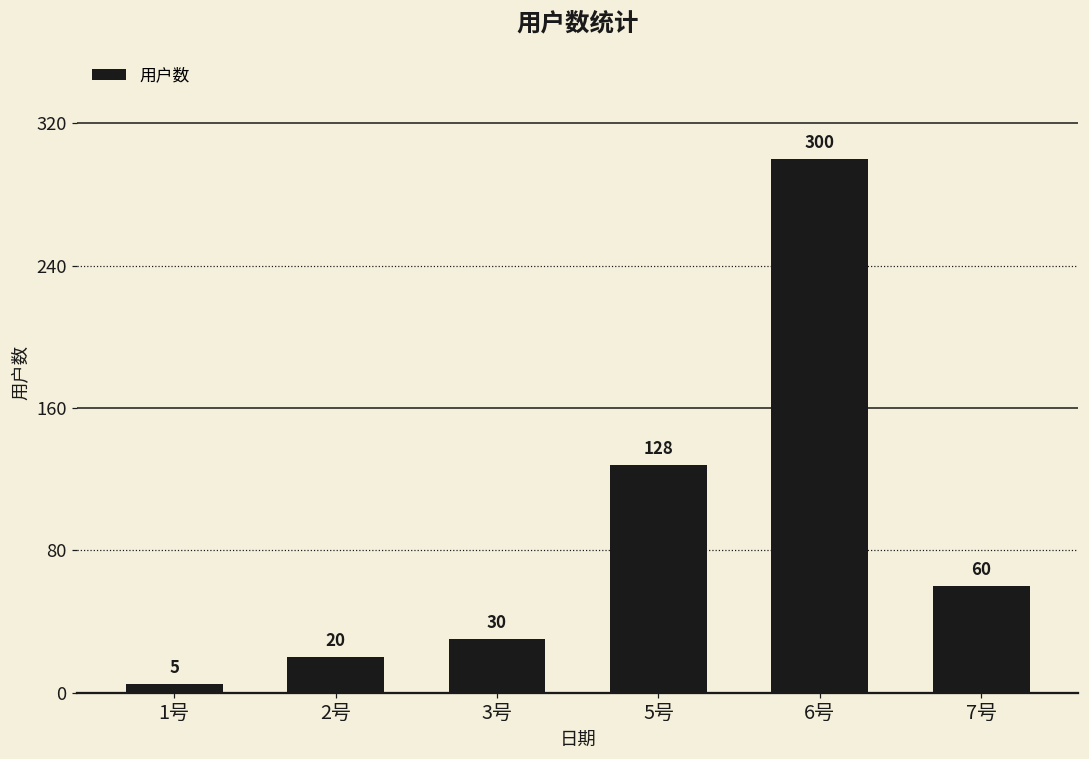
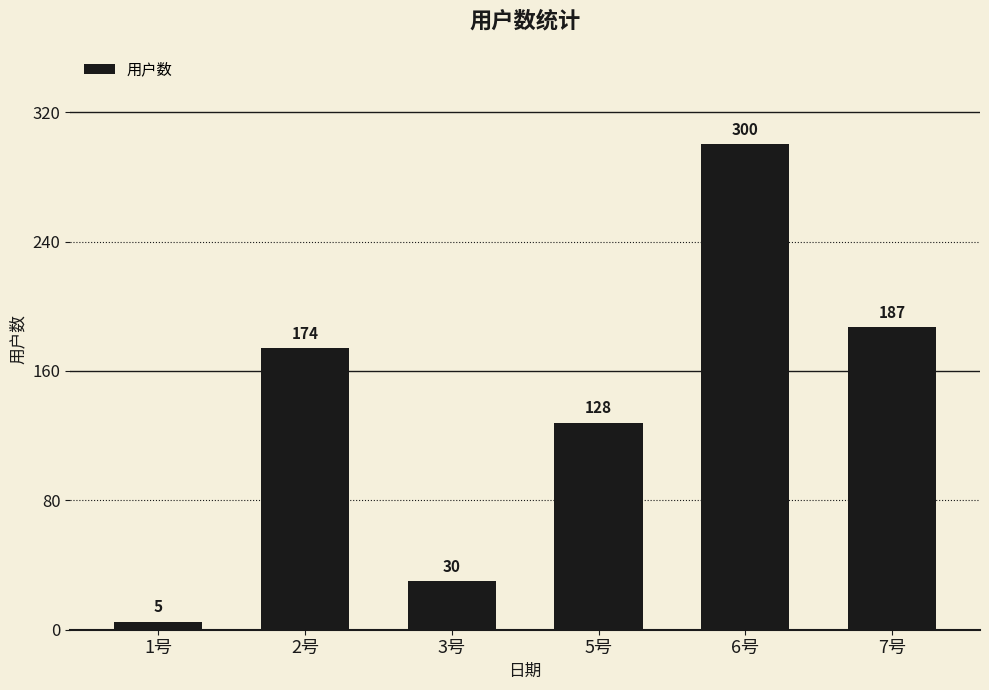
2号: 20 -> 174
7号: 60 -> 187
